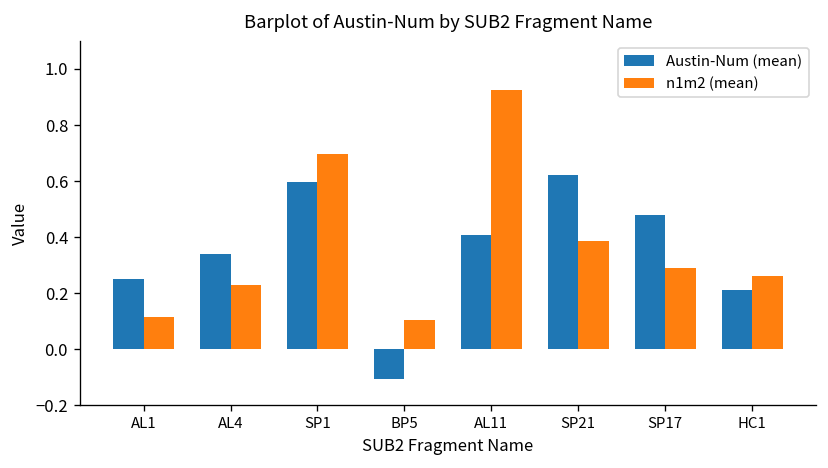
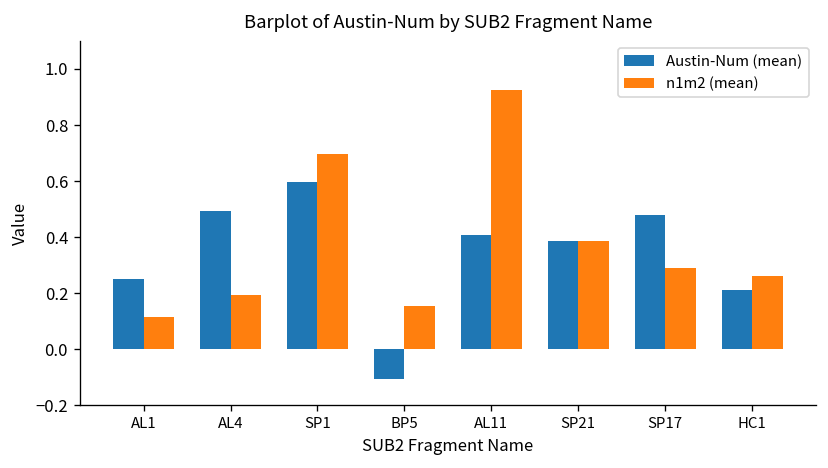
Austin-Num (mean), AL4: 0.34 -> 0.49
n1m2 (mean), AL4: 0.23 -> 0.19
n1m2 (mean), BP5: 0.11 -> 0.15
Austin-Num (mean), SP21: 0.62 -> 0.39
